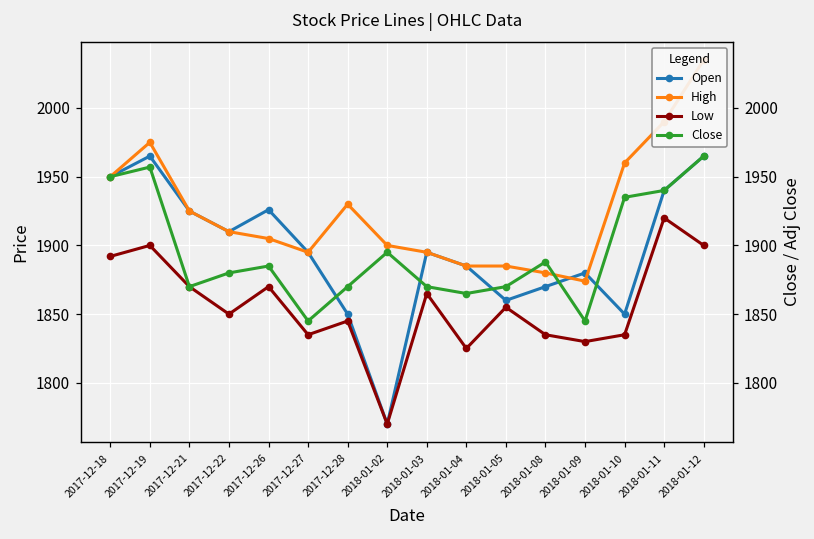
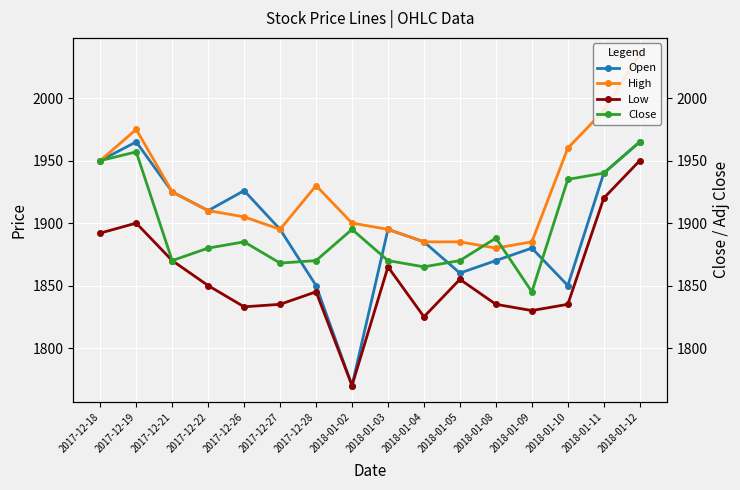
Low, 2017-12-26: 1870 -> 1833
Close, 2017-12-27: 1845 -> 1868
High, 2018-01-09: 1874 -> 1885
Low, 2018-01-12: 1900 -> 1950
